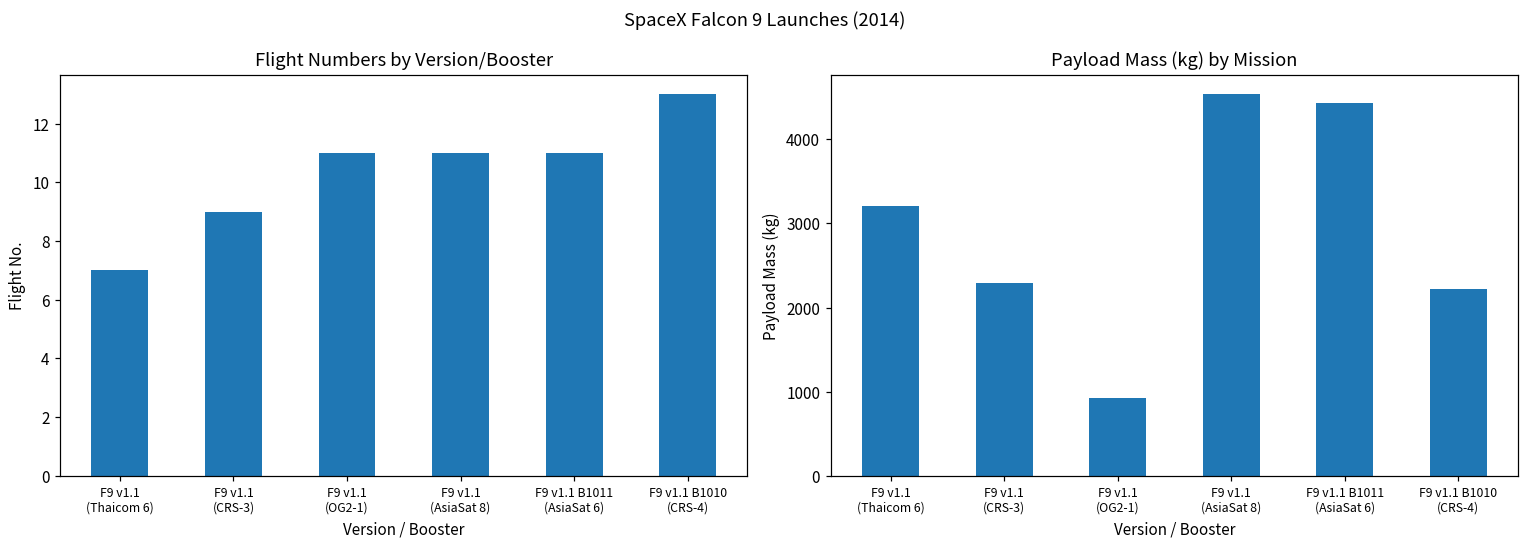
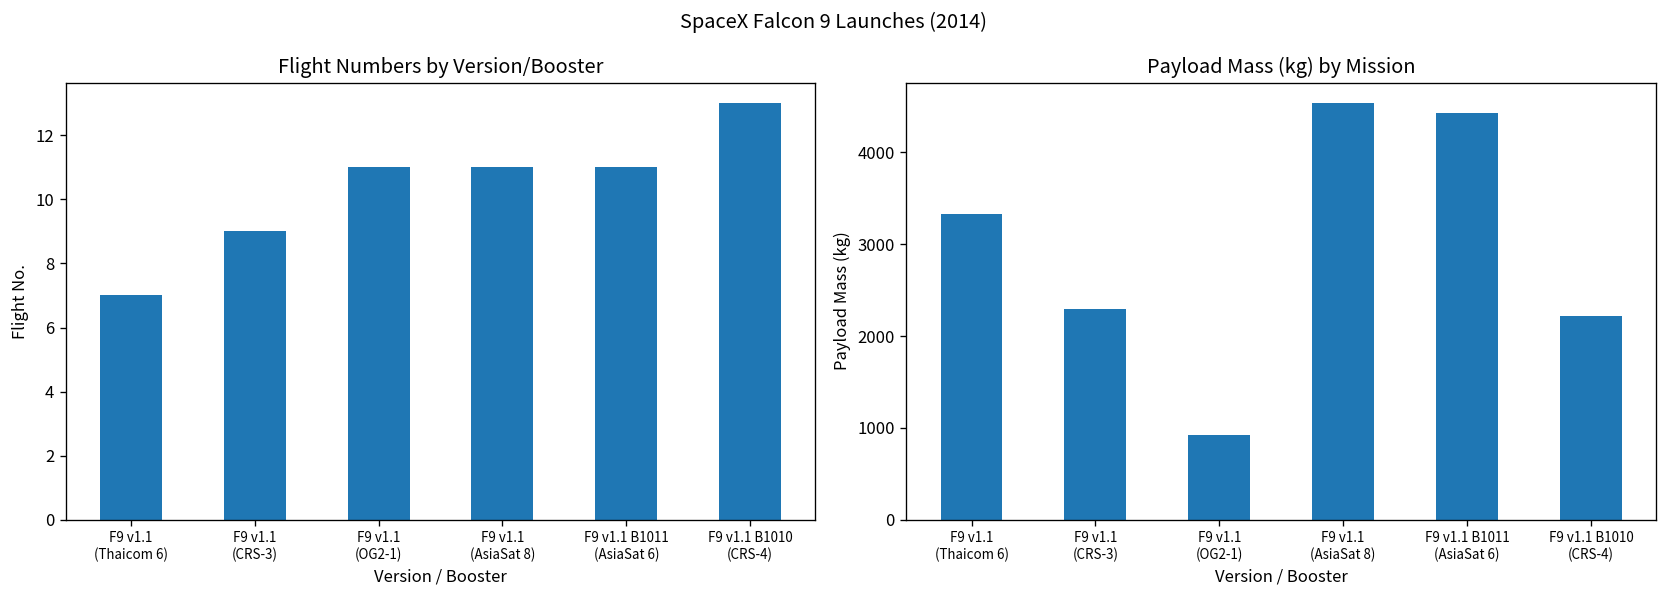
Payload Mass (kg) by Mission, F9 v1.1 (Thaicom 6): 3200 -> 3300
